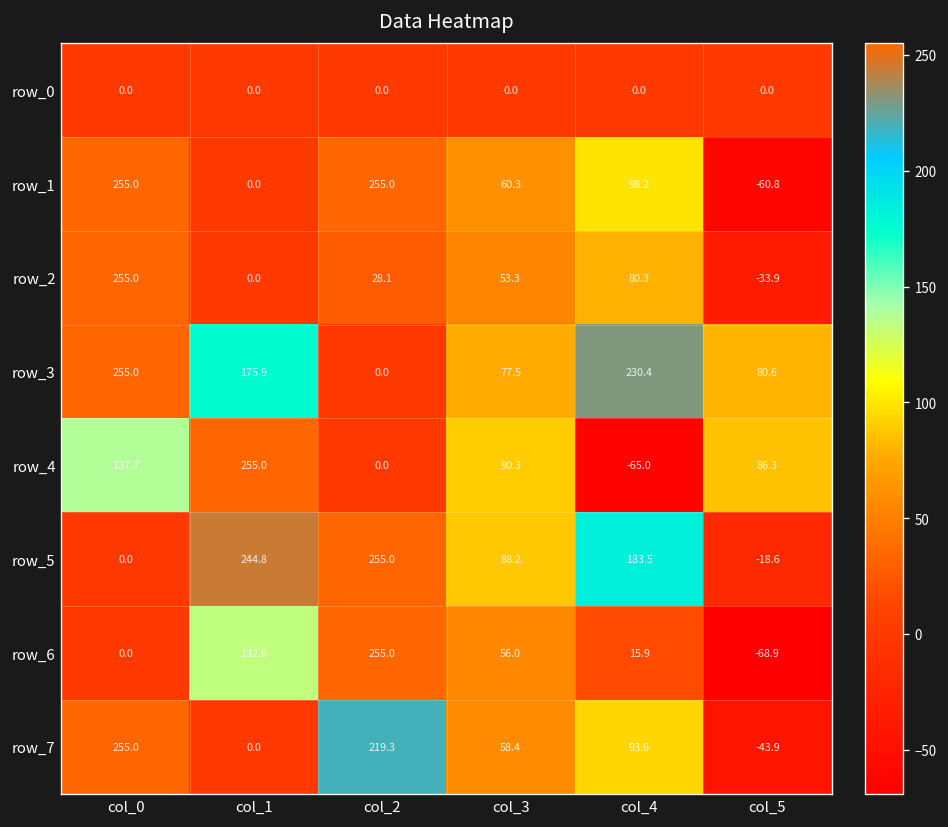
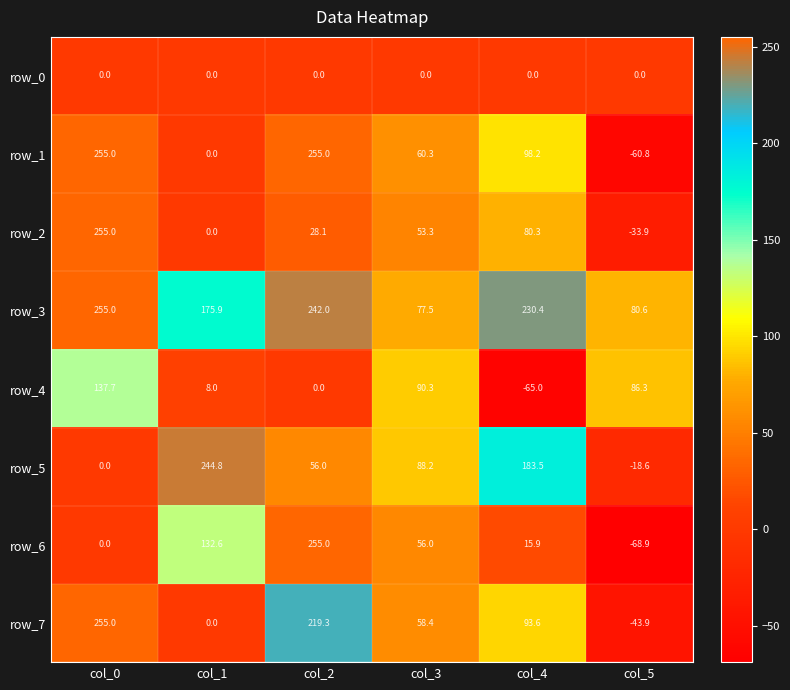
row_3, col_2: 0.0 -> 242.0
row_4, col_1: 255.0 -> 8.0
row_5, col_2: 255.0 -> 56.0
